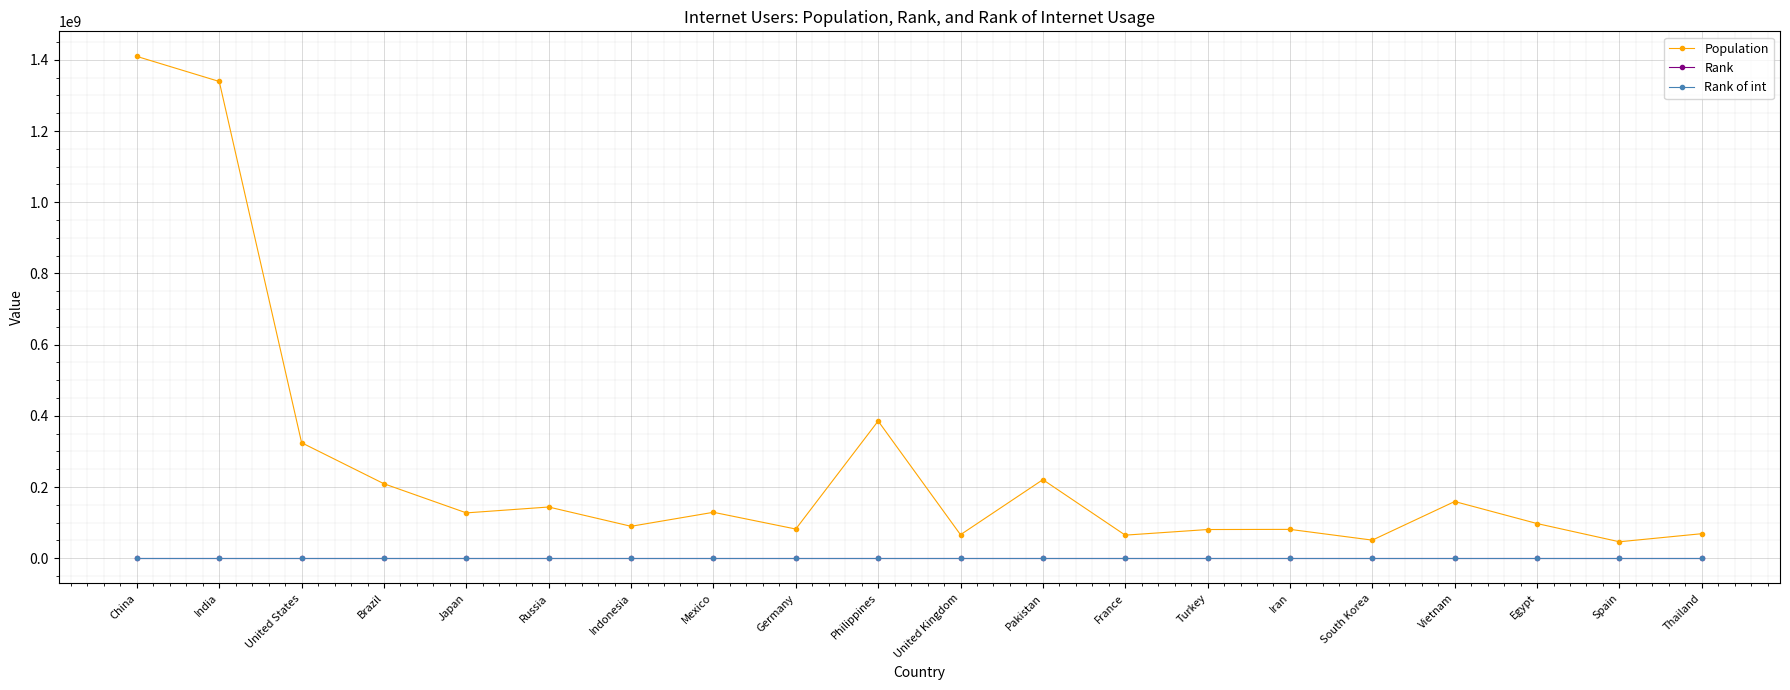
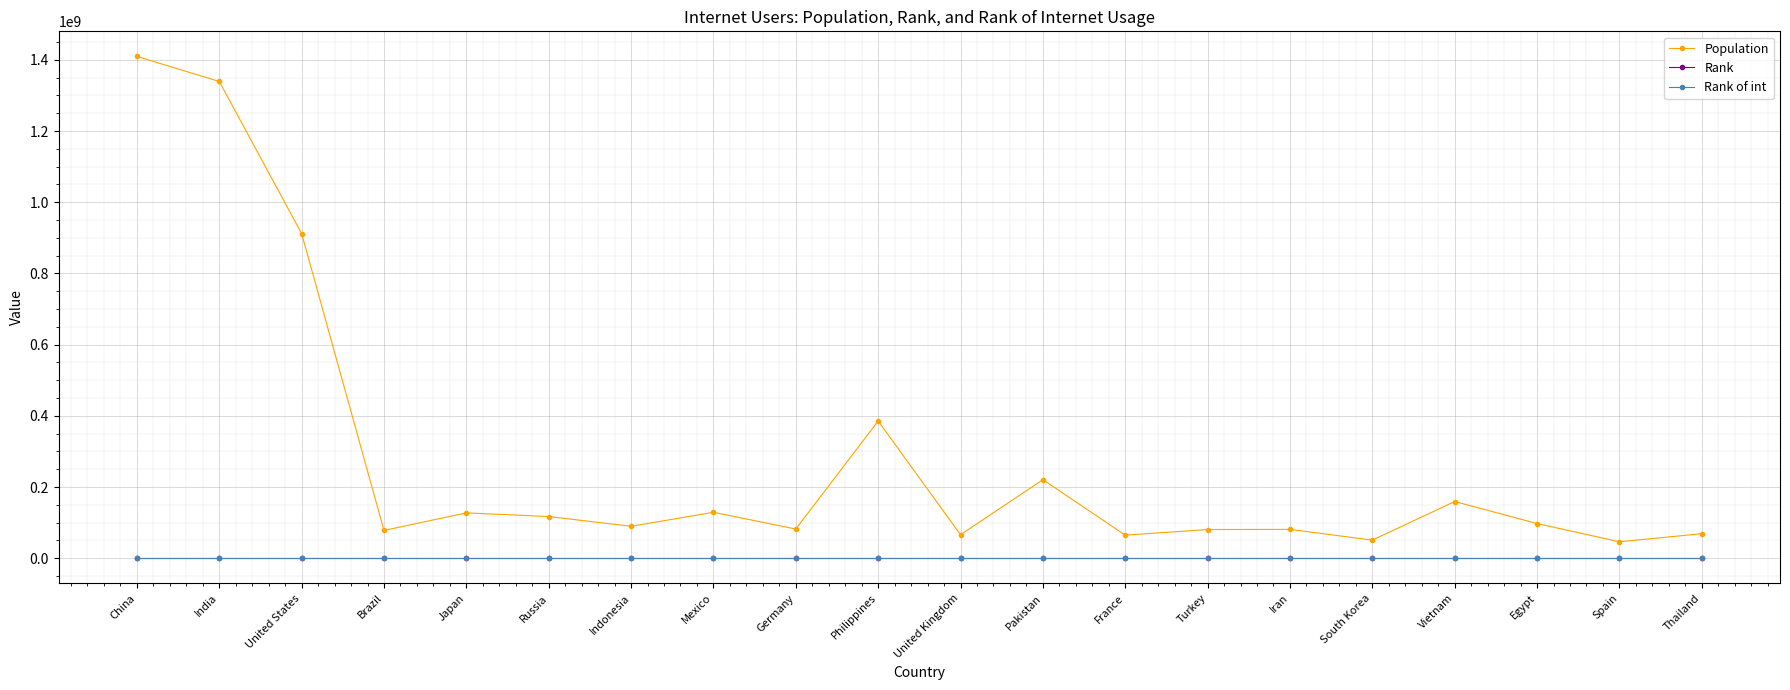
Population, United States: 320000000 -> 910000000
Population, Brazil: 210000000 -> 80000000
Population, Russia: 140000000 -> 120000000
